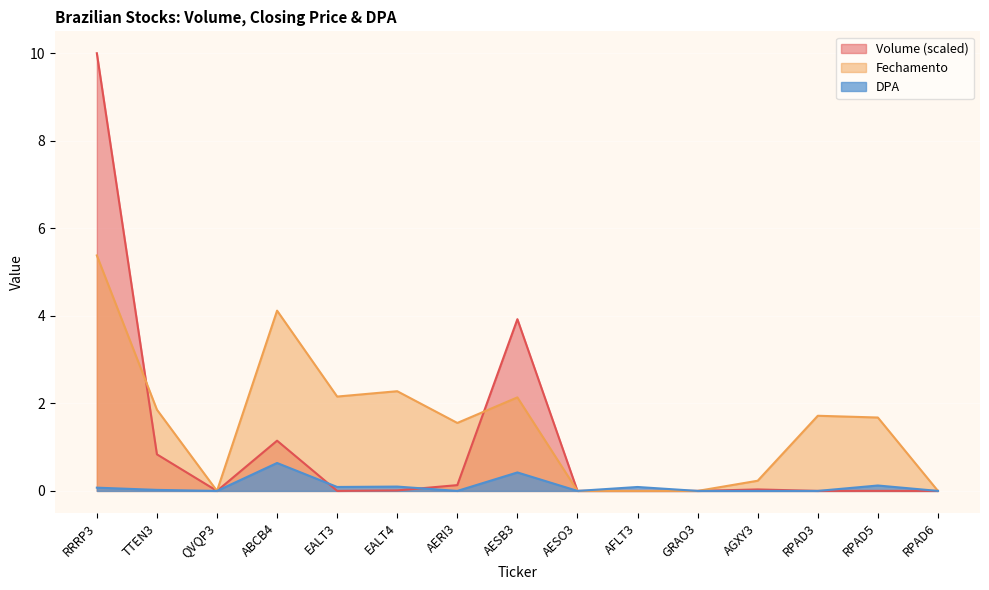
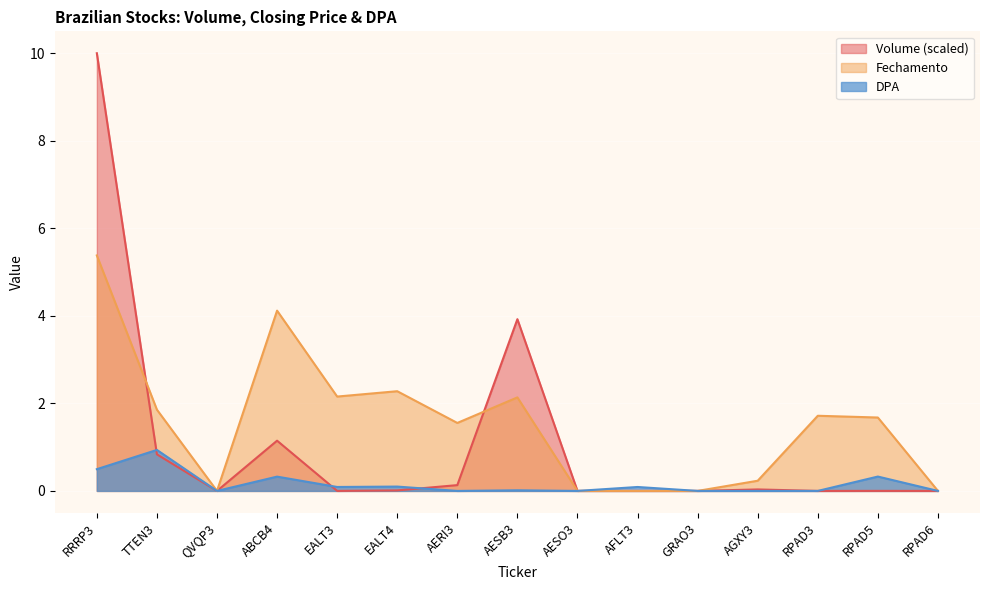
DPA, RRRP3: 0.1 -> 0.5
DPA, TTEN3: 0.0 -> 0.9
DPA, ABCB4: 0.6 -> 0.3
DPA, AESB3: 0.4 -> 0.0
DPA, RPAD5: 0.1 -> 0.3
